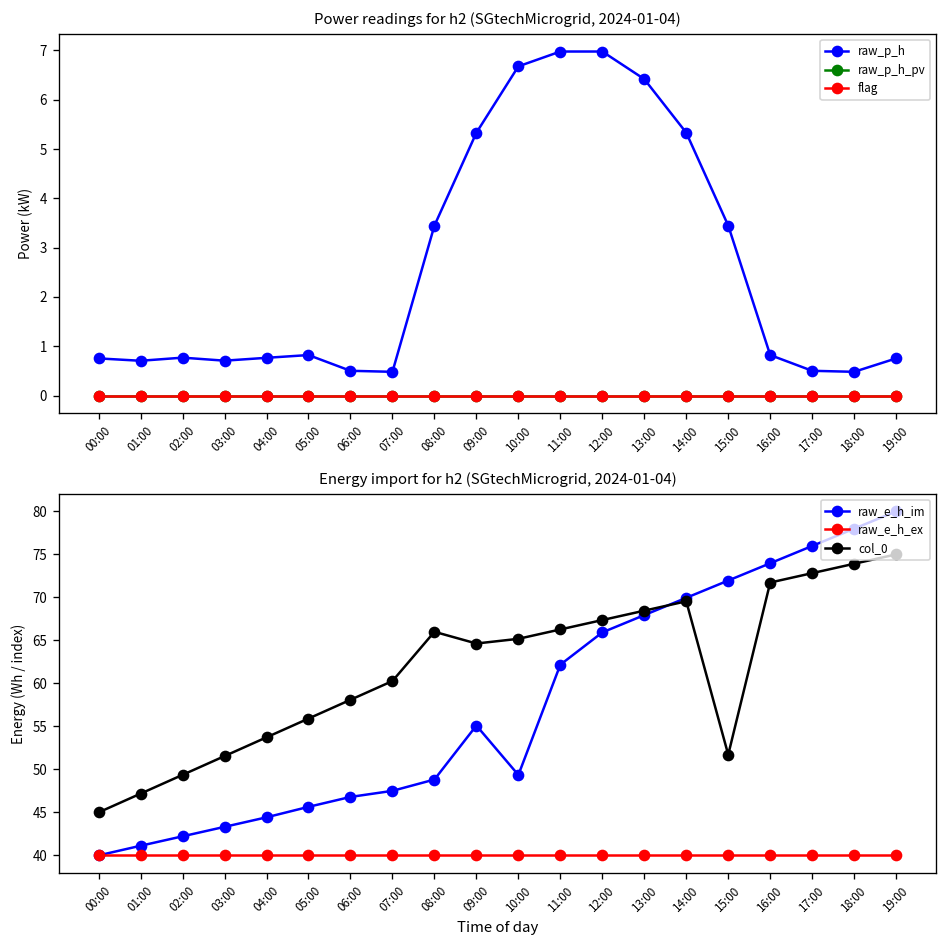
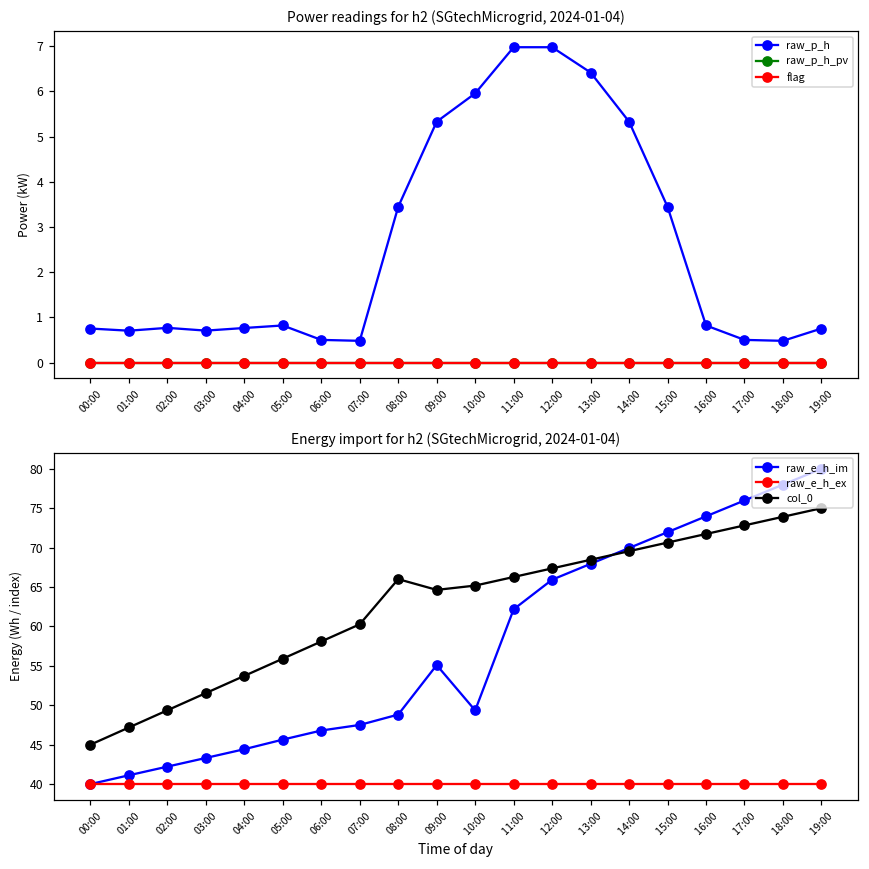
Power readings for h2 (SGtechMicrogrid, 2024-01-04), raw_p_h, 10:00: 6.7 -> 6.0
Energy import for h2 (SGtechMicrogrid, 2024-01-04), col_0, 15:00: 52 -> 71
